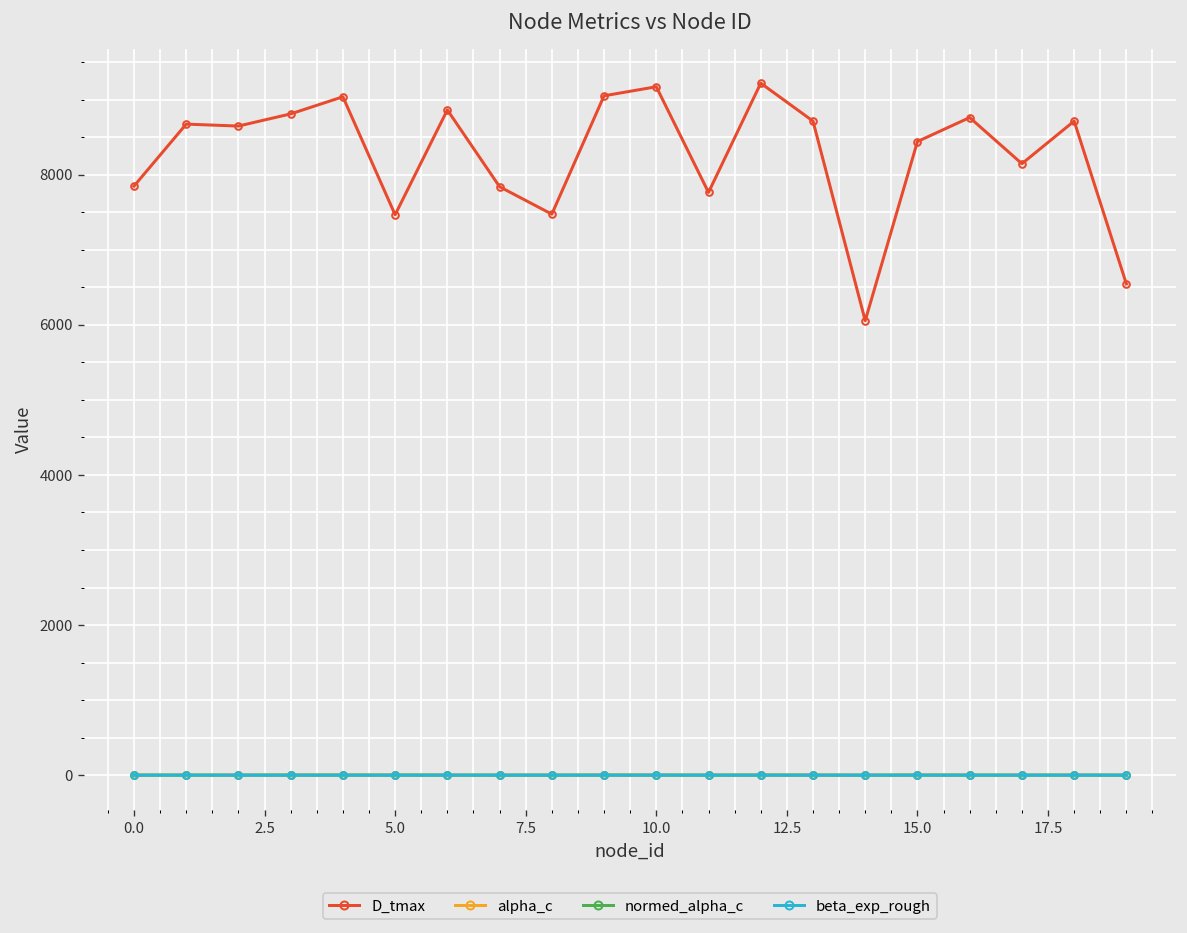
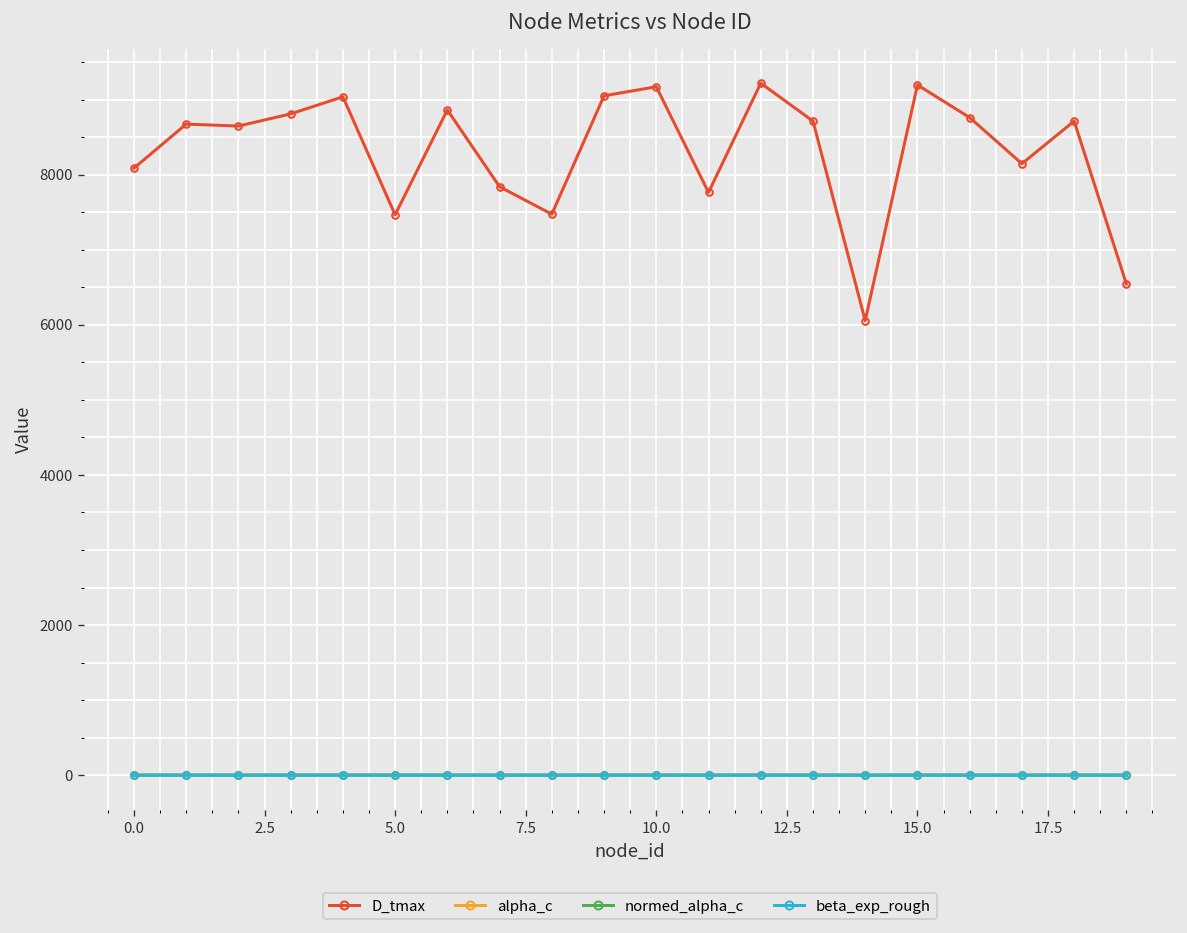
D_tmax, 0.0: 7800 -> 8100
D_tmax, 15.0: 8400 -> 9200
